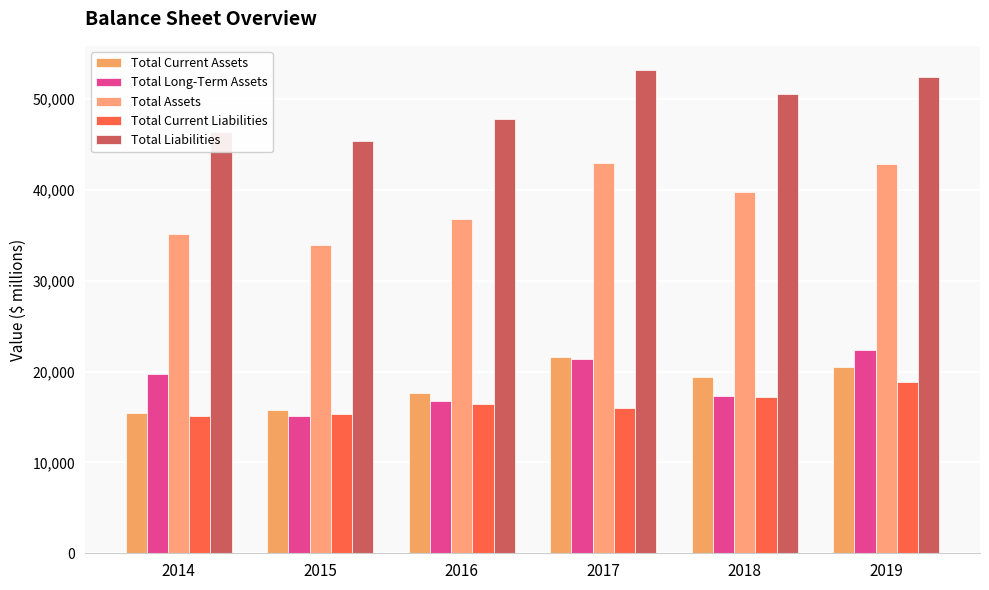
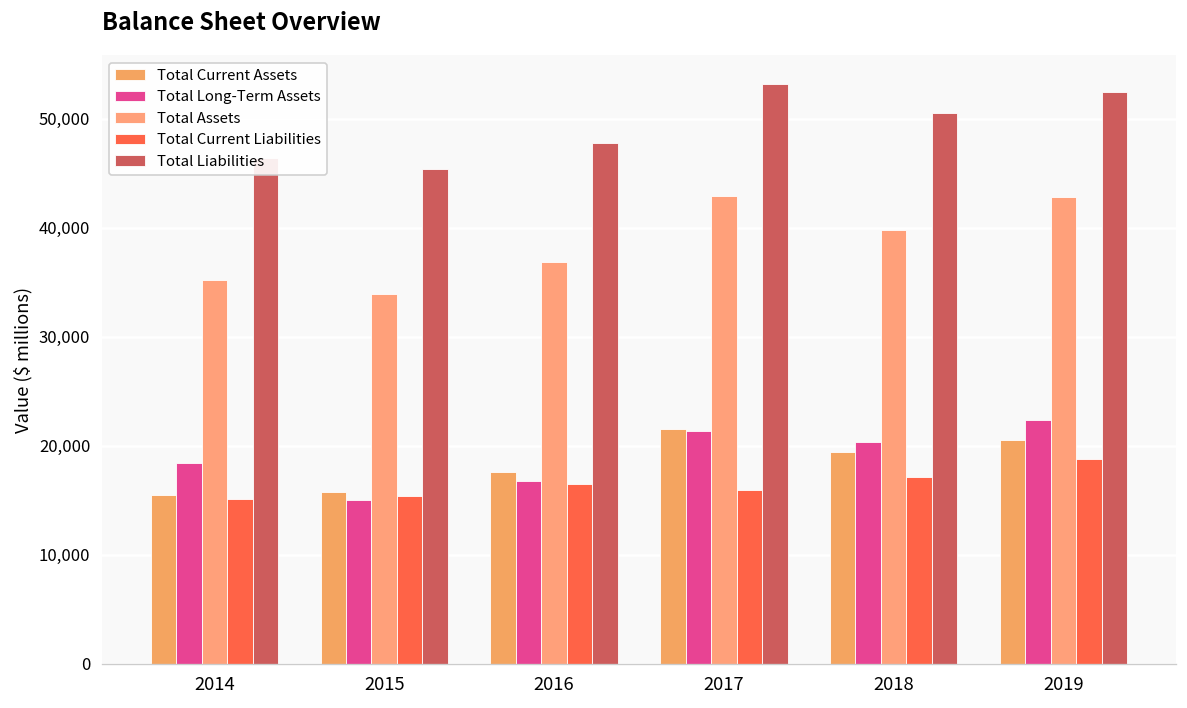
Total Long-Term Assets, 2014: 20,000 -> 18,000
Total Long-Term Assets, 2018: 17,000 -> 20,000
